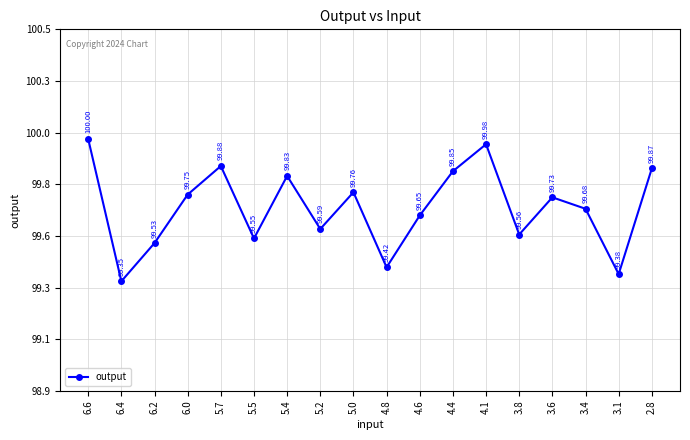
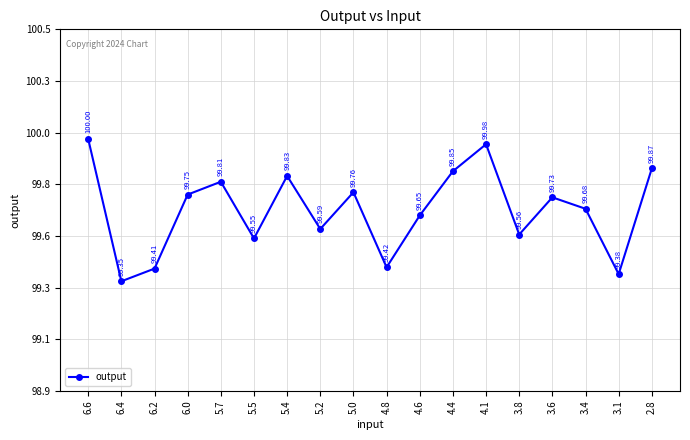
6.2: 99.53 -> 99.41
5.7: 99.88 -> 99.81
